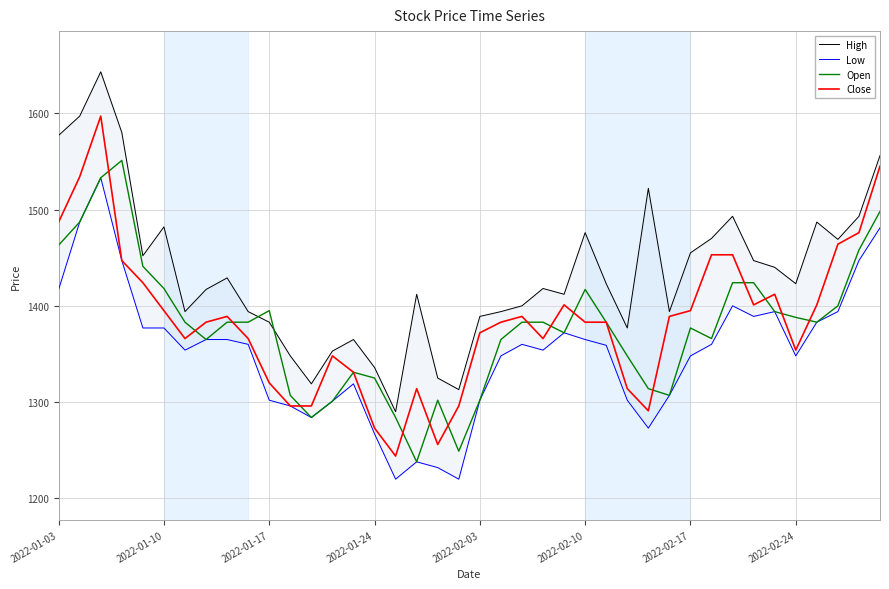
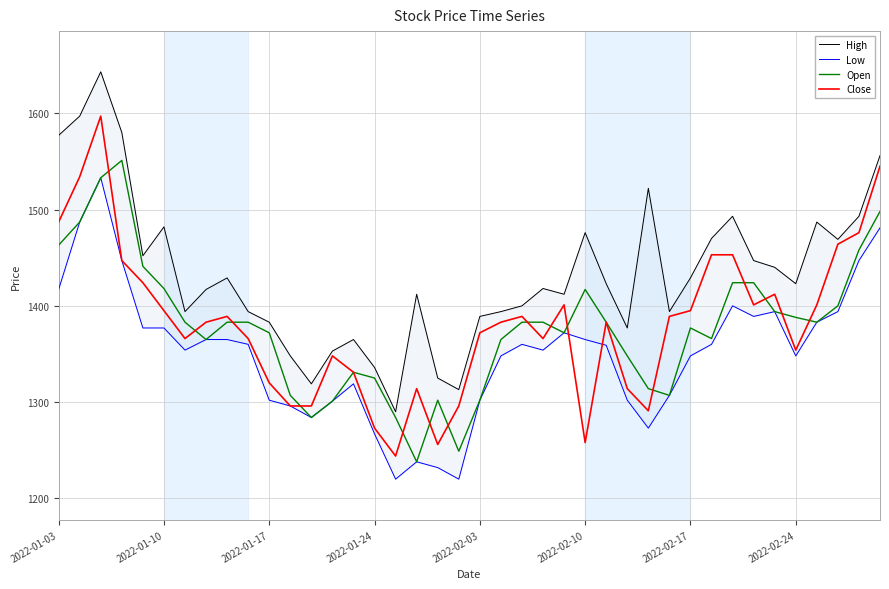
Open, 2022-01-17: 1400 -> 1370
Close, 2022-02-10: 1380 -> 1260
High, 2022-02-17: 1460 -> 1430
